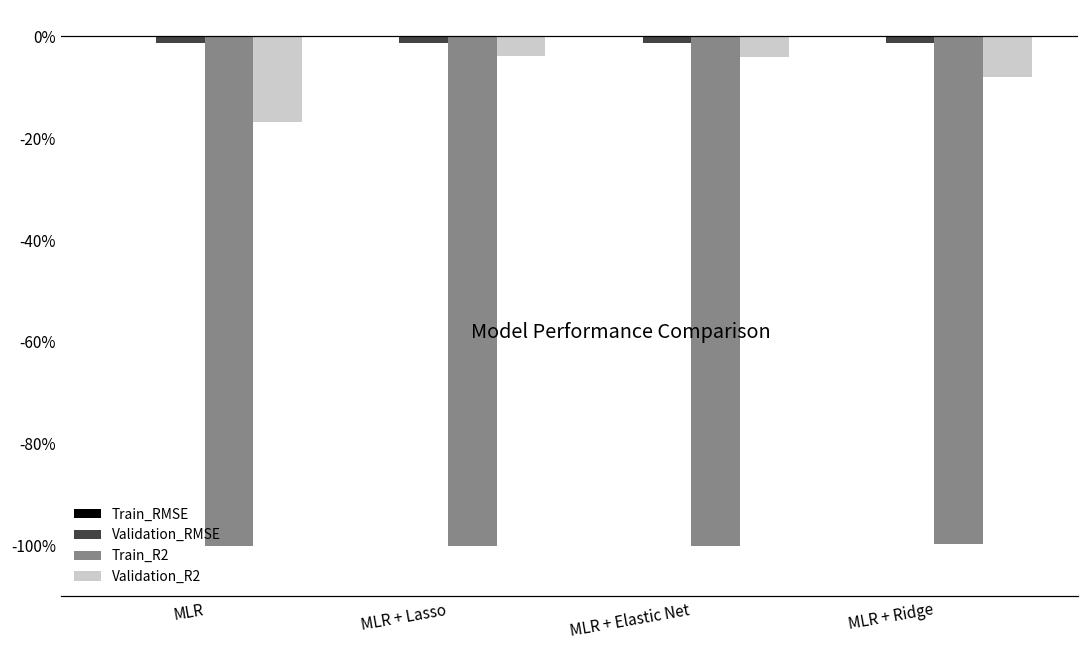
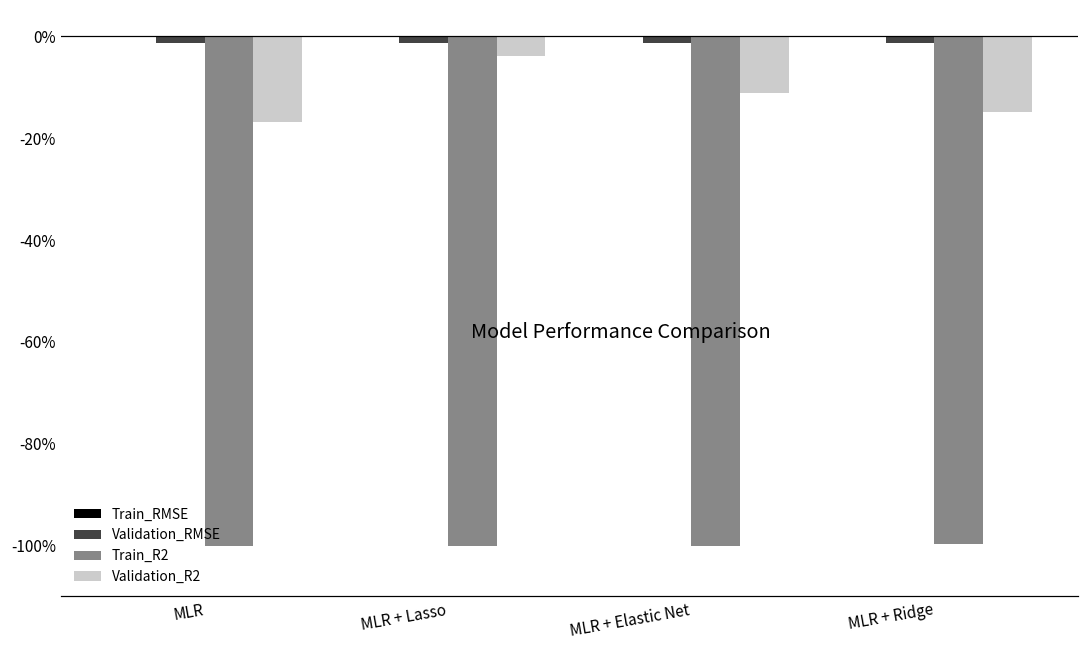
Validation_R2, MLR + Elastic Net: -4% -> -11%
Validation_R2, MLR + Ridge: -8% -> -15%
